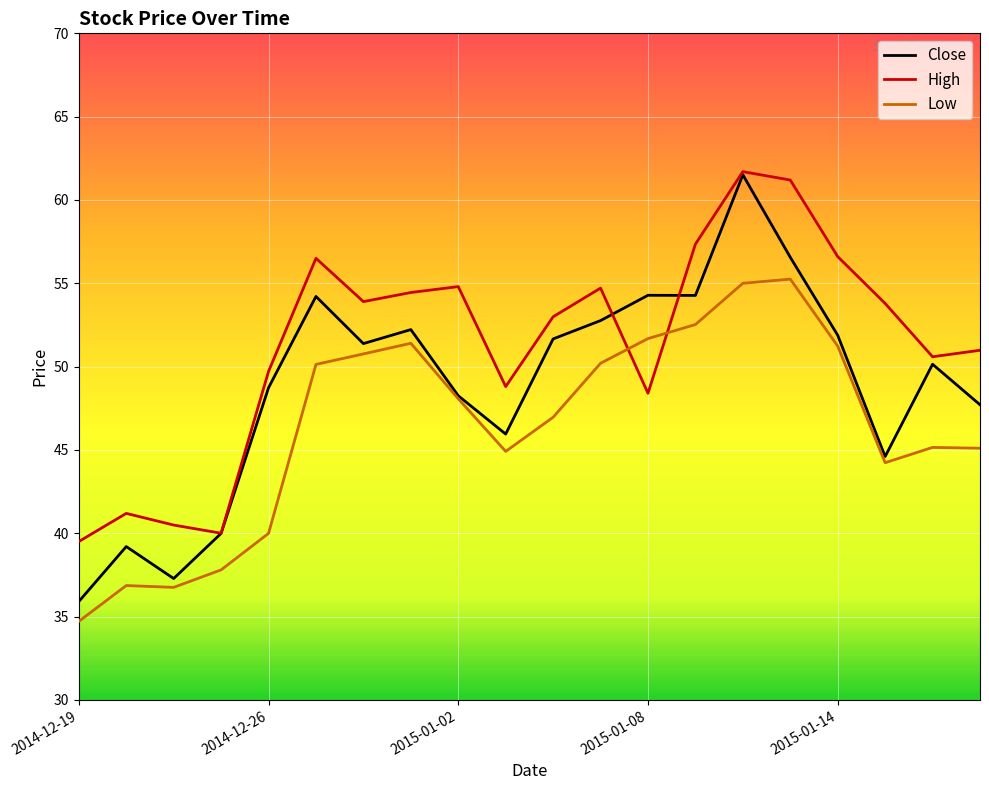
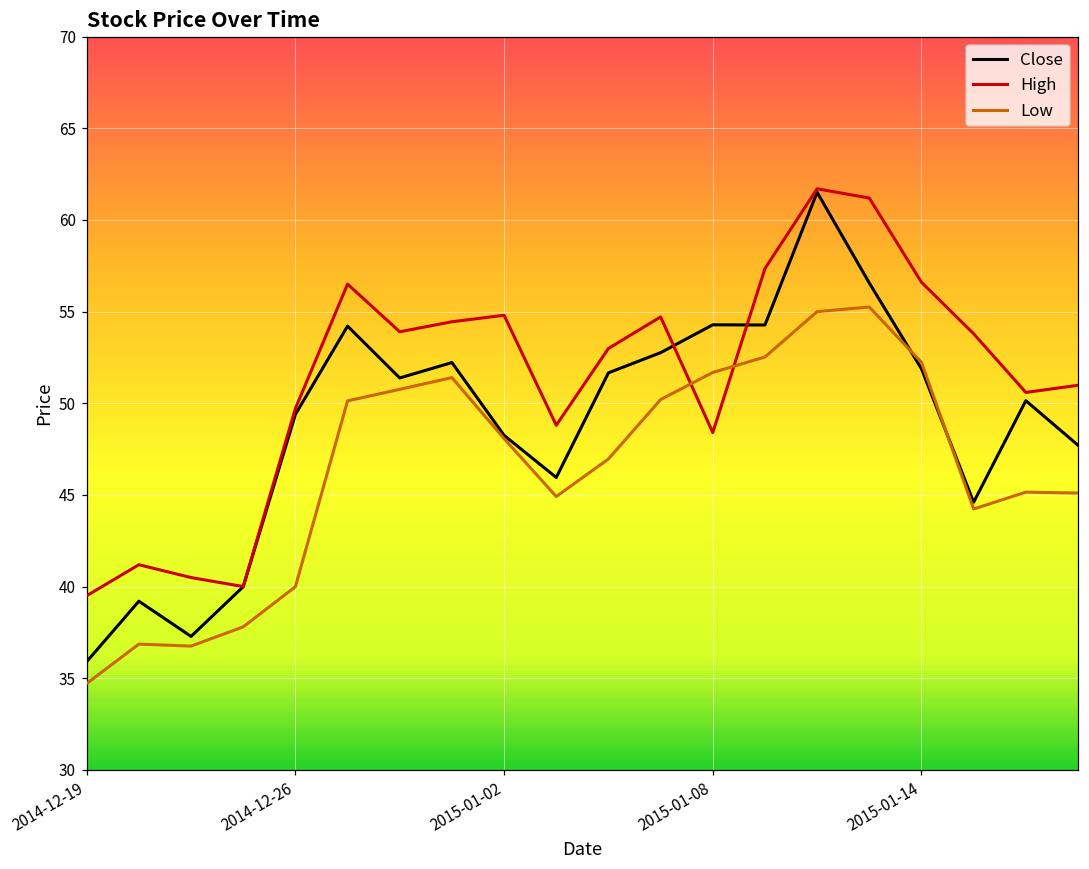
Close, 2014-12-26: 48.7 -> 49.4
Low, 2015-01-14: 51.2 -> 52.2
